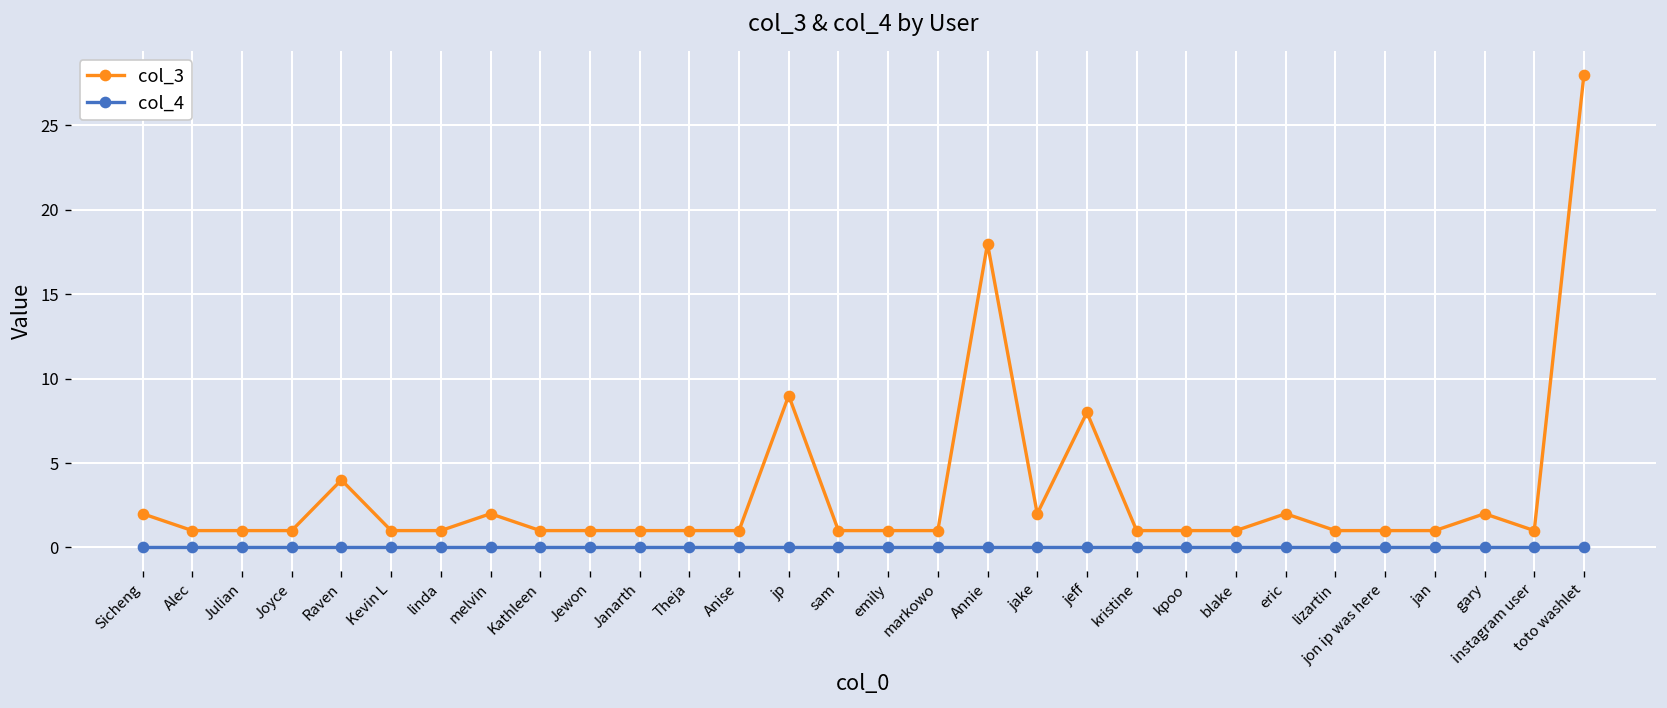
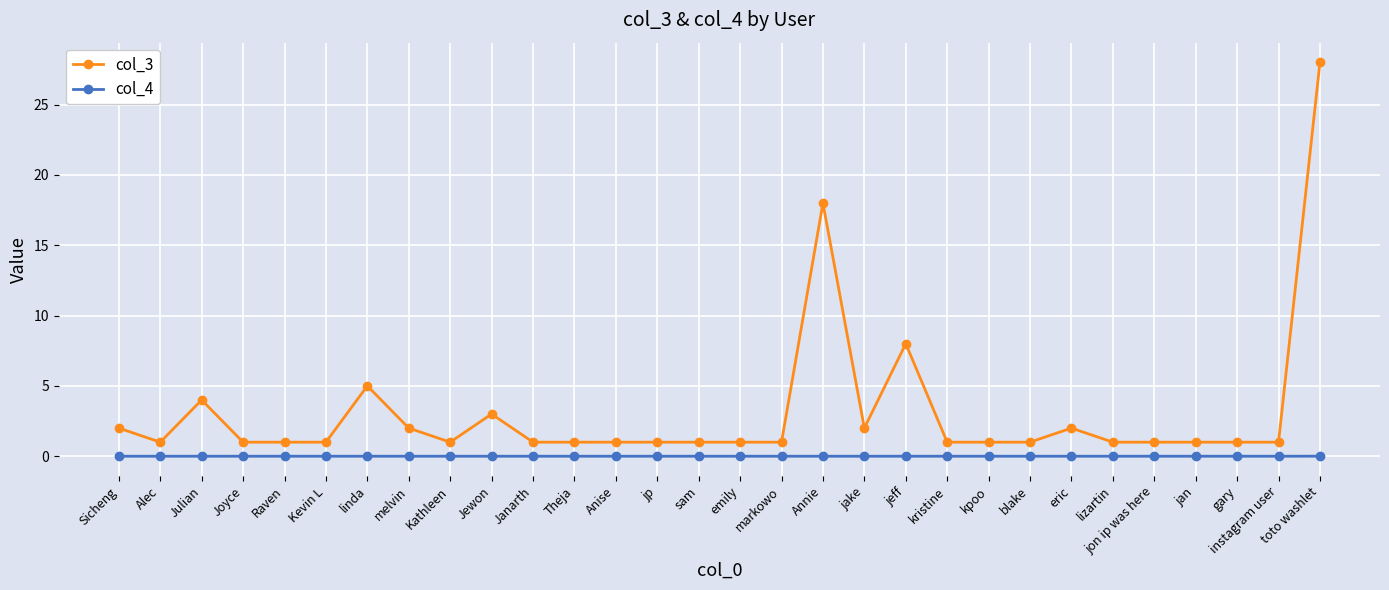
col_3, Julian: 1 -> 4
col_3, Raven: 4 -> 1
col_3, linda: 1 -> 5
col_3, Jewon: 1 -> 3
col_3, jp: 9 -> 1
col_3, gary: 2 -> 1
